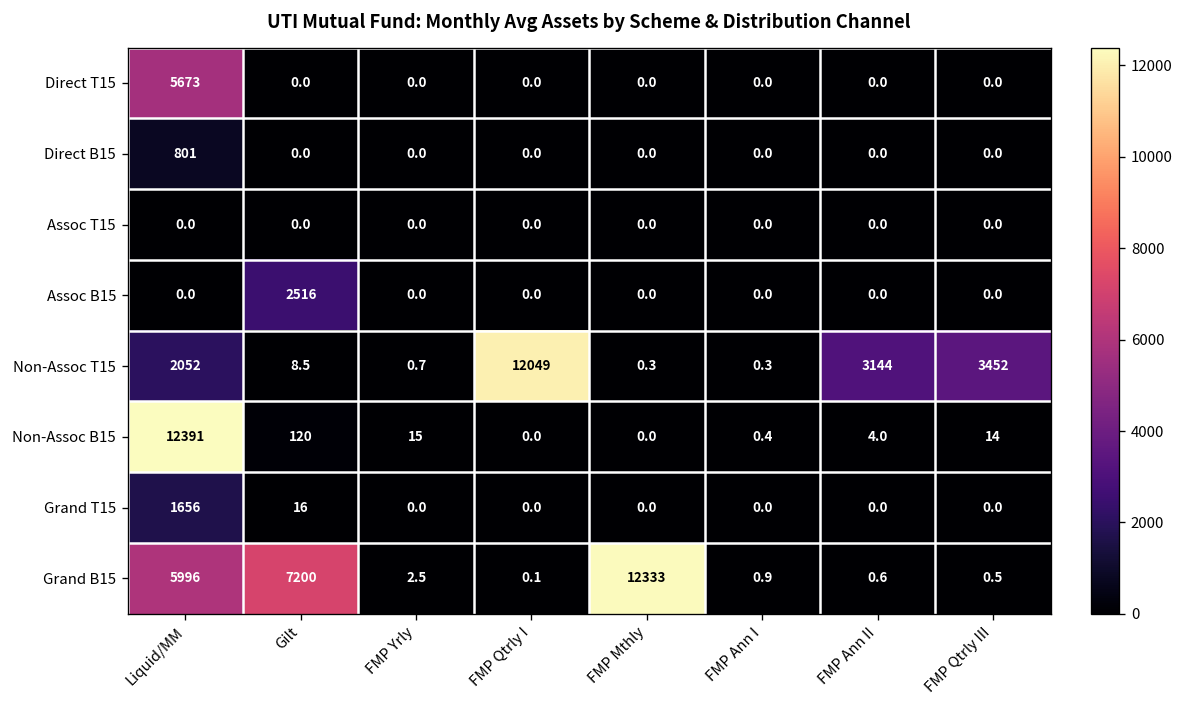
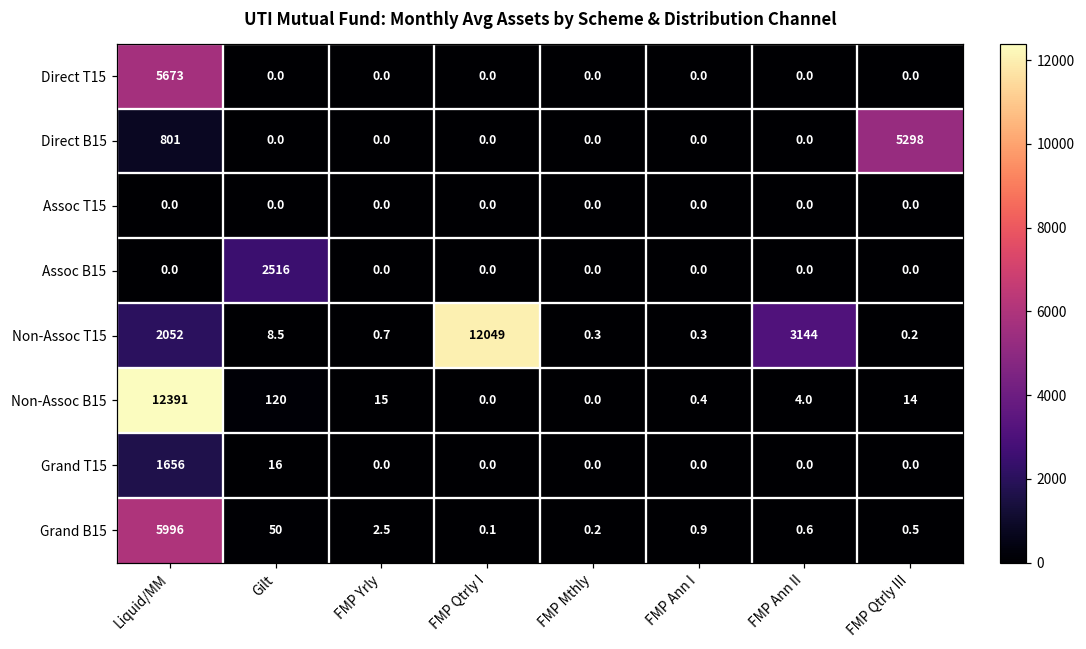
Direct B15, FMP Qtrly III: 0.0 -> 5298
Non-Assoc T15, FMP Qtrly III: 3452 -> 0.2
Grand B15, Gilt: 7200 -> 50
Grand B15, FMP Mthly: 12333 -> 0.2
